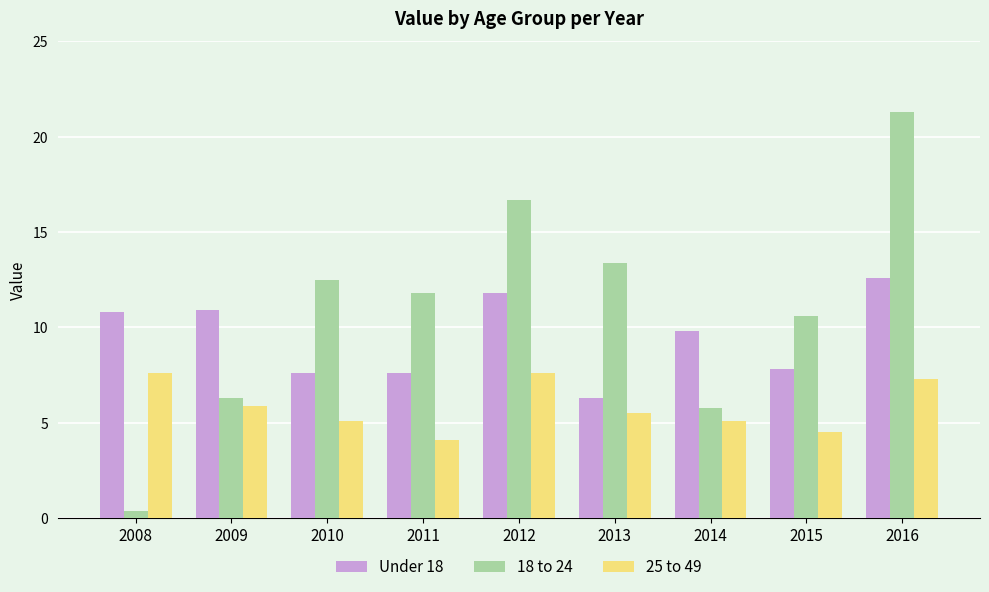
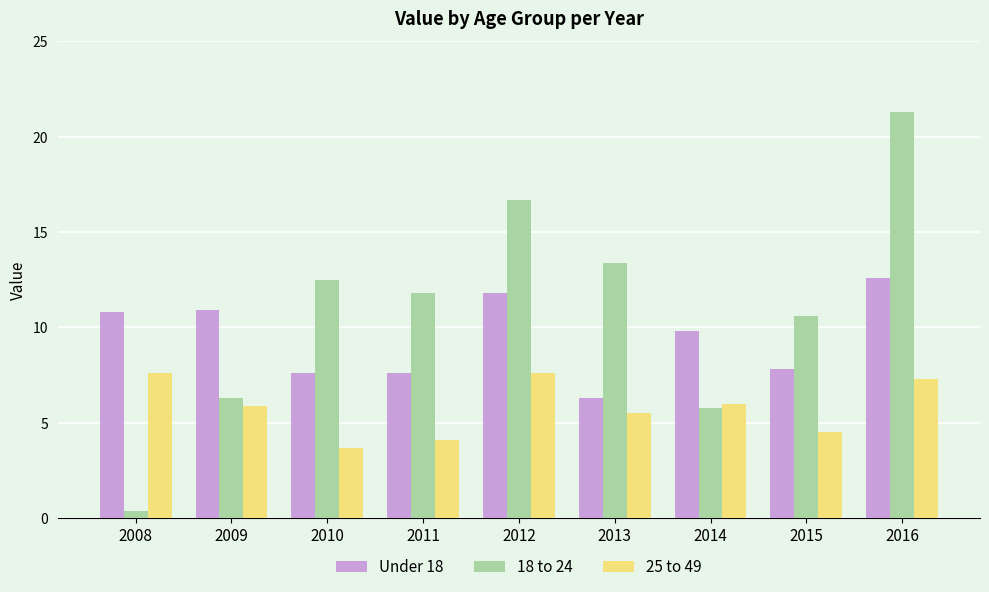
25 to 49, 2010: 5.1 -> 3.7
25 to 49, 2014: 5.1 -> 6.0
